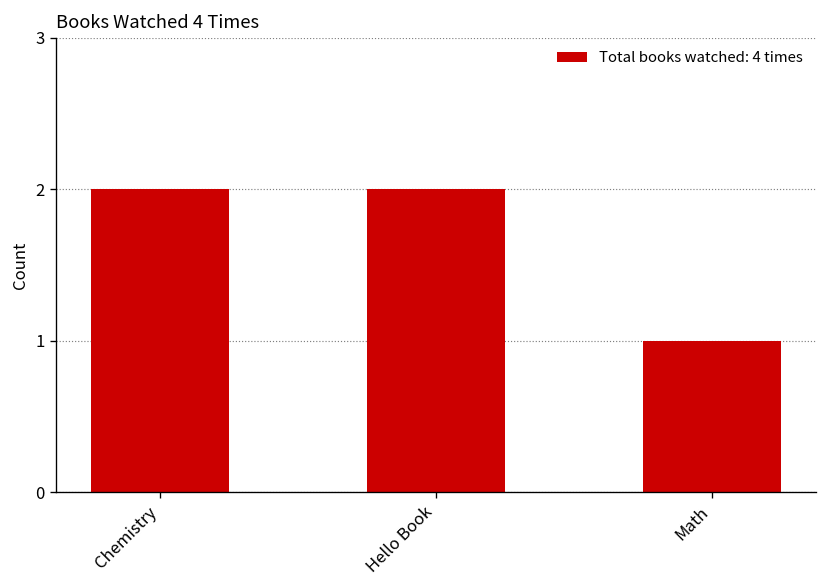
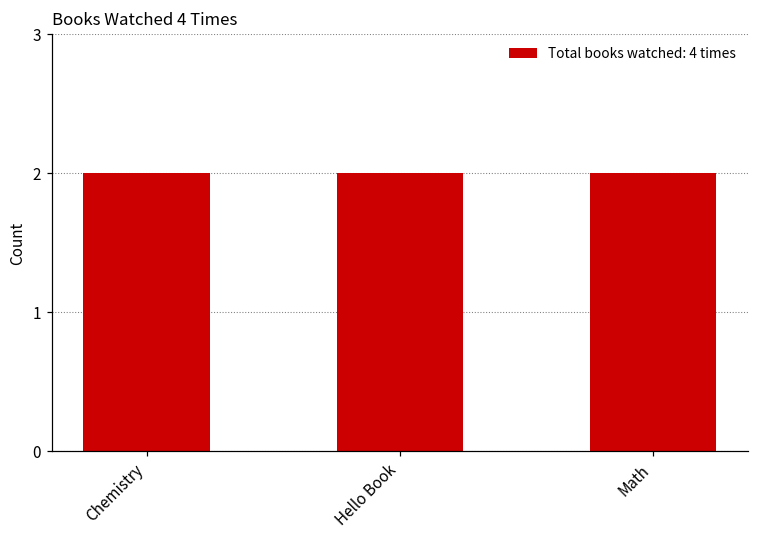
Math: 1 -> 2
